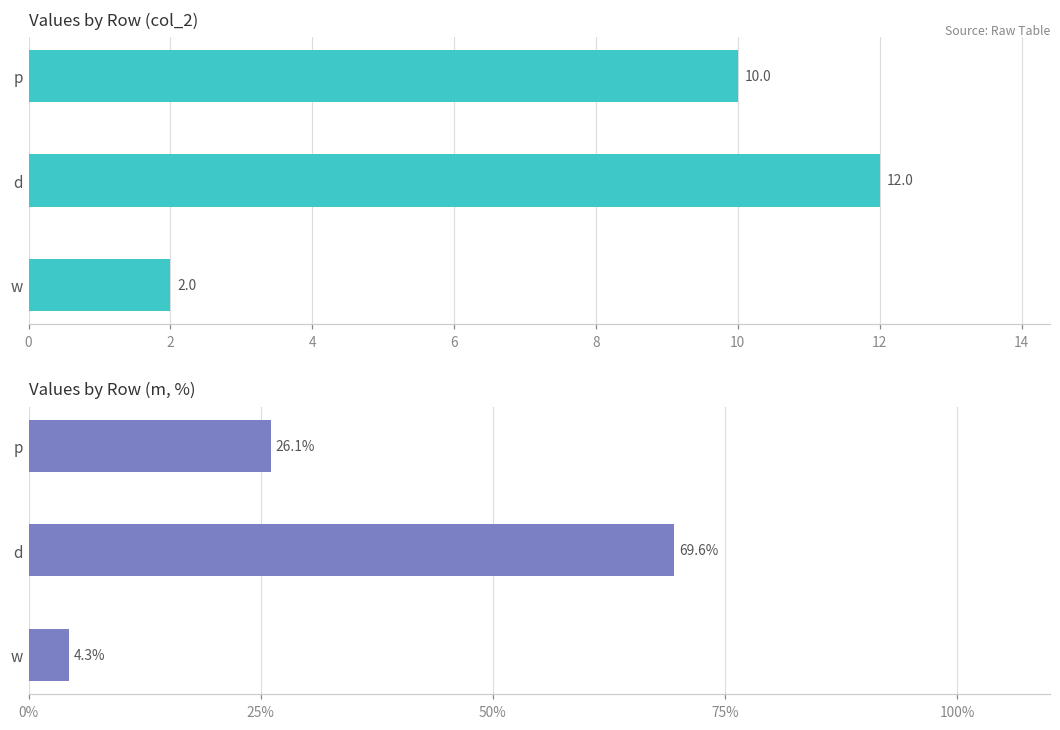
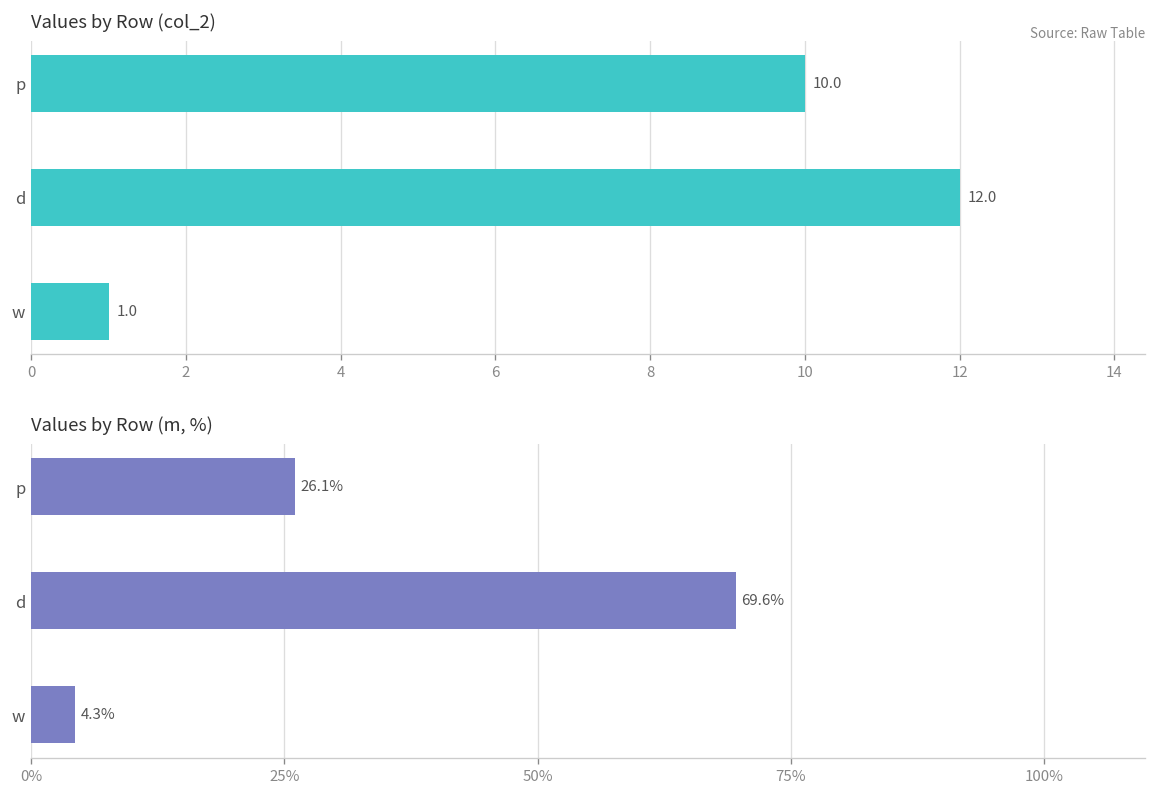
Values by Row (col_2), w: 2.0 -> 1.0
